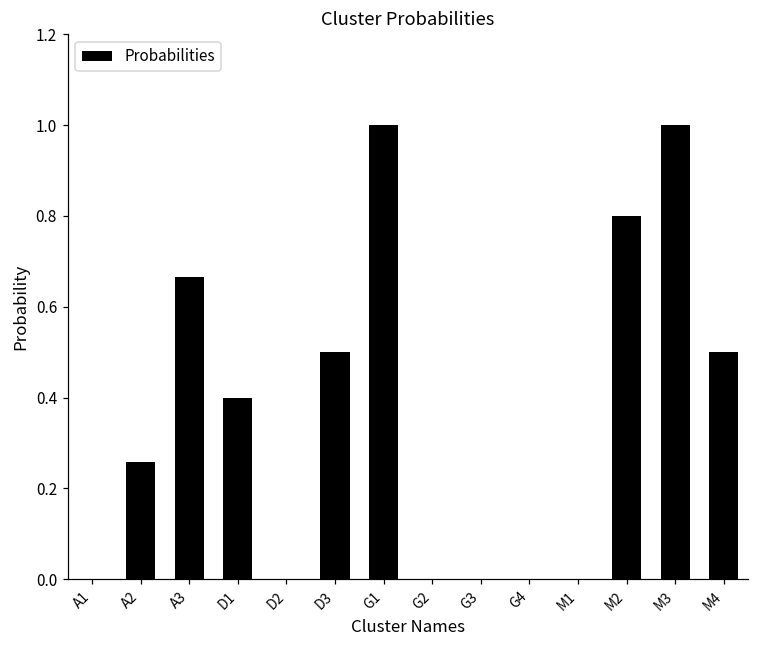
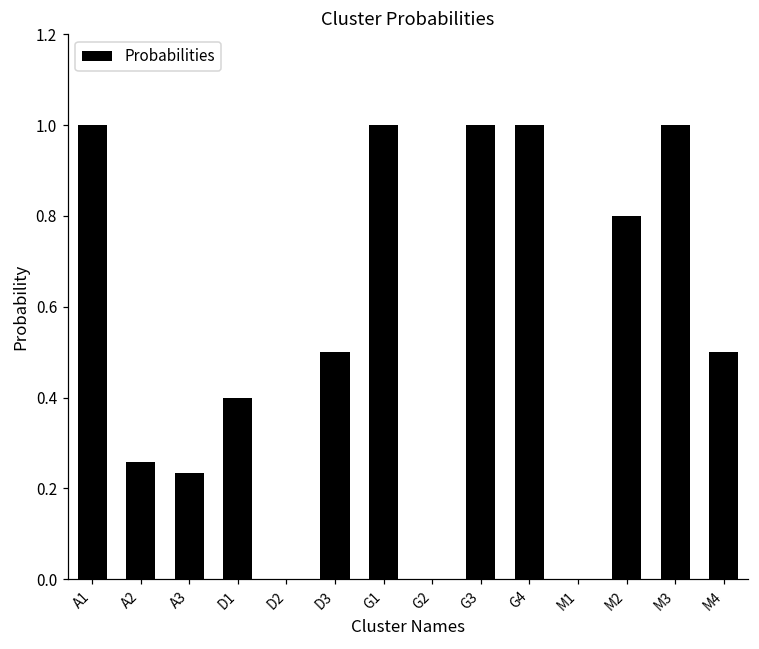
A1: 0 -> 1
A3: 0.67 -> 0.23
G3: 0 -> 1
G4: 0 -> 1
